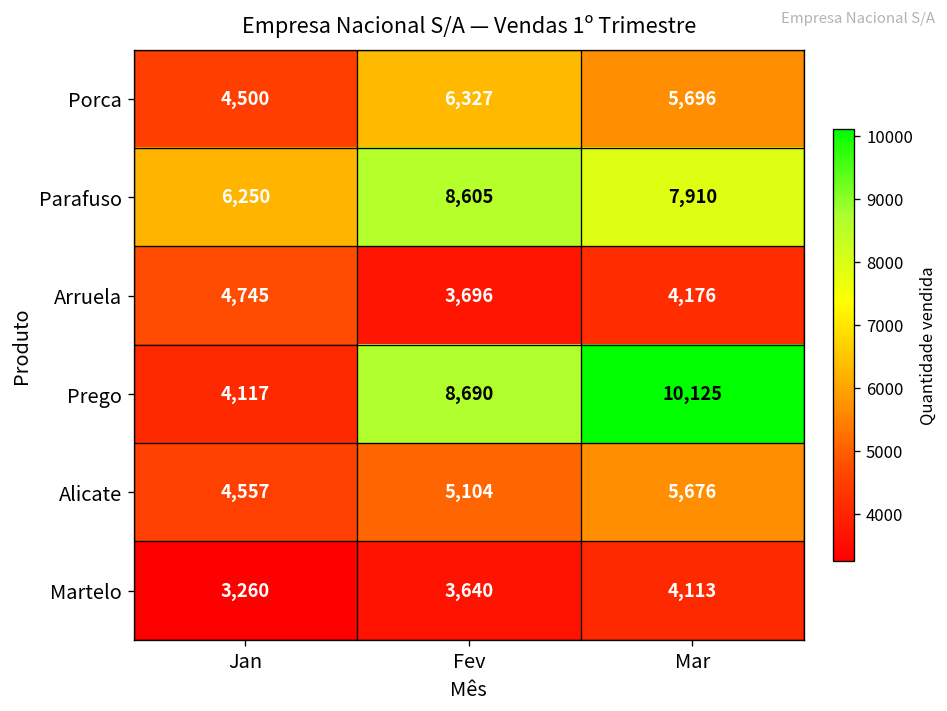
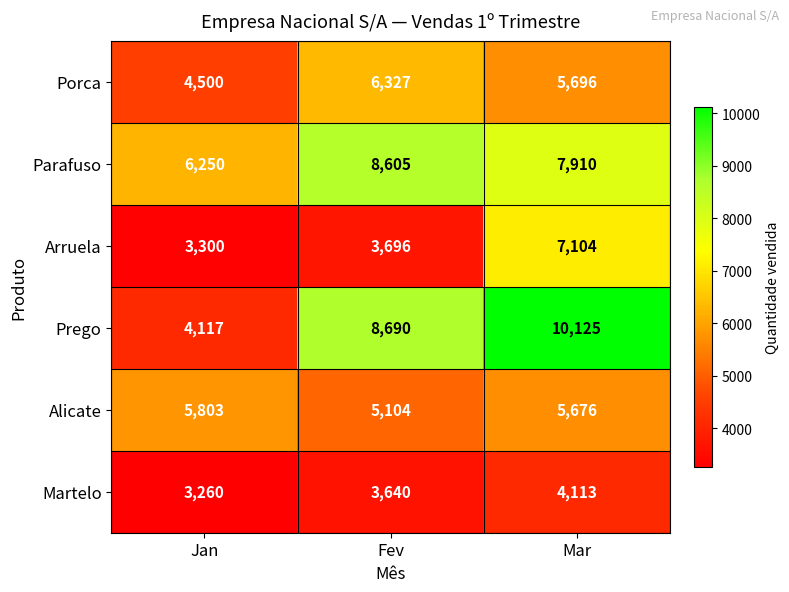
Arruela, Jan: 4,745 -> 3,300
Arruela, Mar: 4,176 -> 7,104
Alicate, Jan: 4,557 -> 5,803
